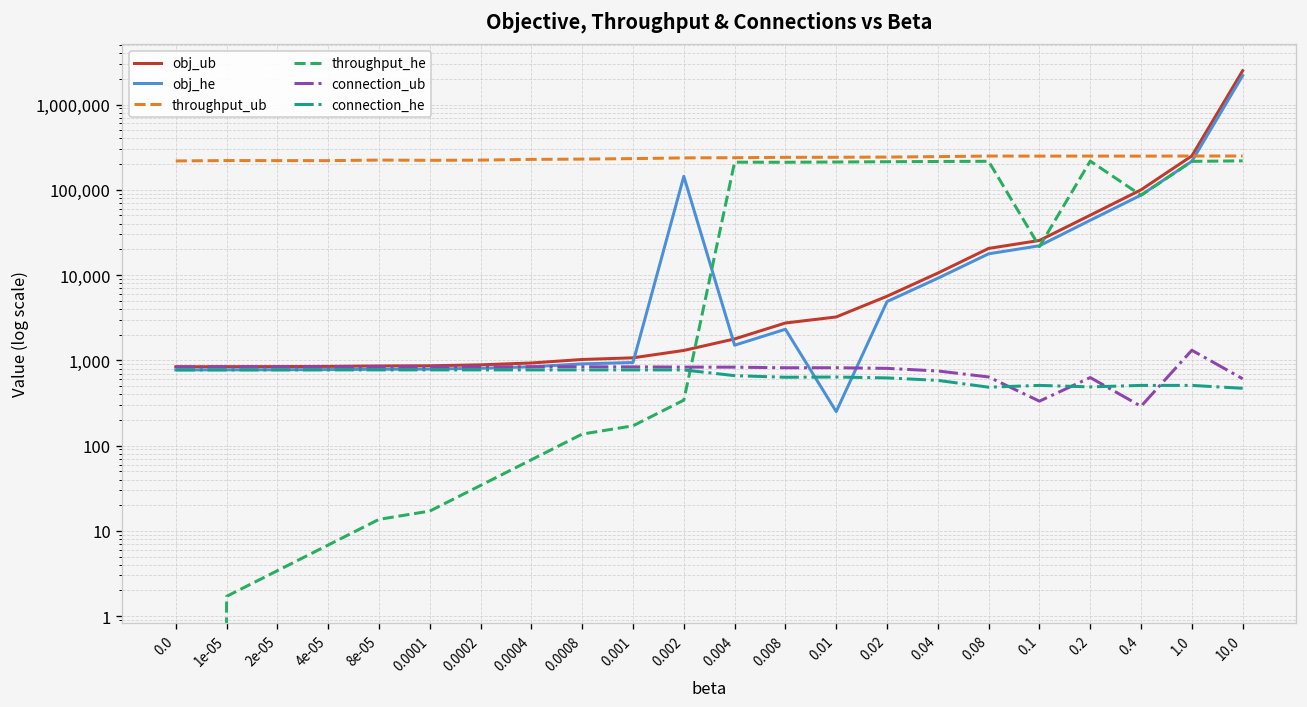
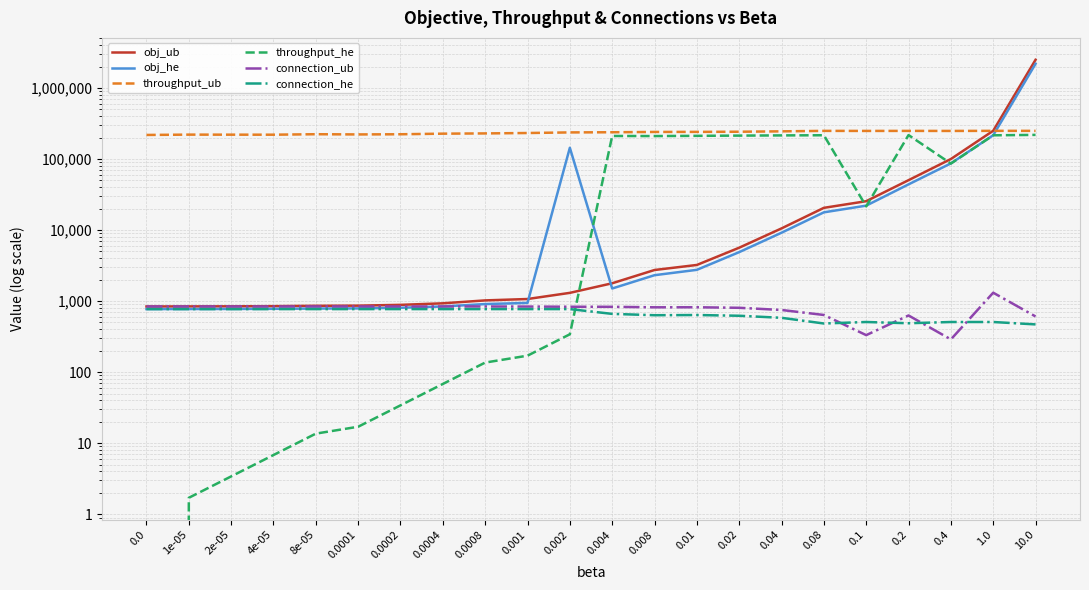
obj_he, 0.01: 250 -> 2,800
